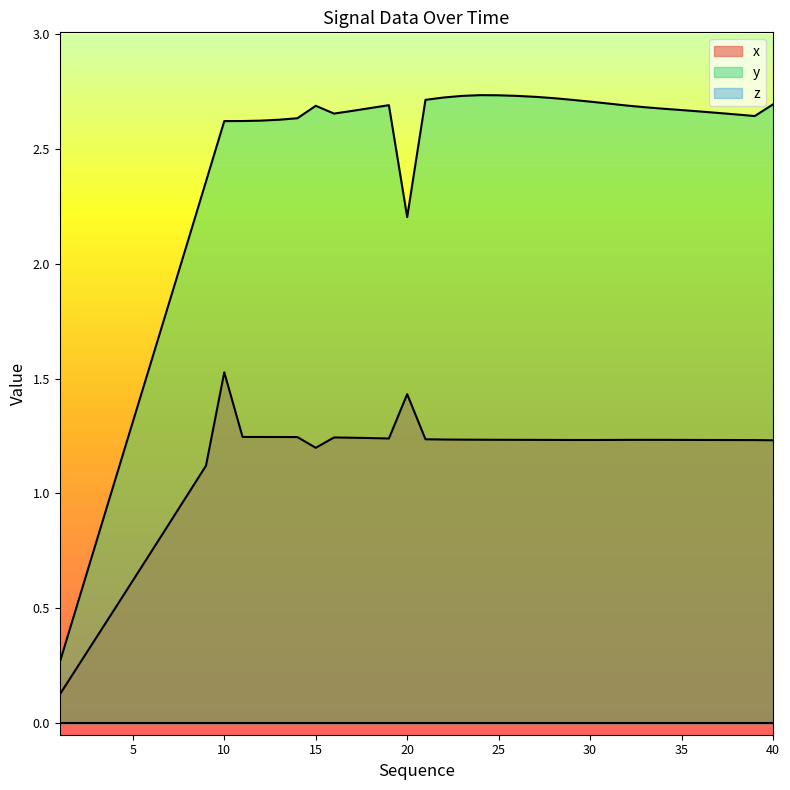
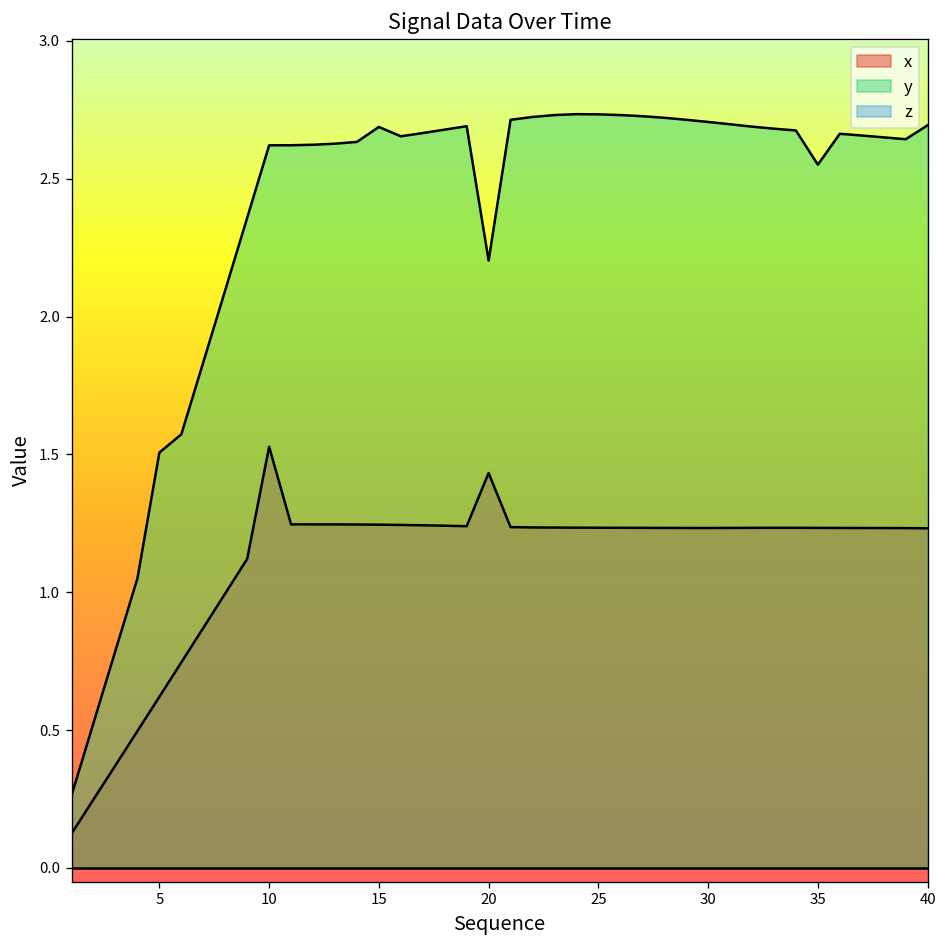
y, 5: 1.31 -> 1.51
x, 15: 1.20 -> 1.24
y, 35: 2.67 -> 2.55
